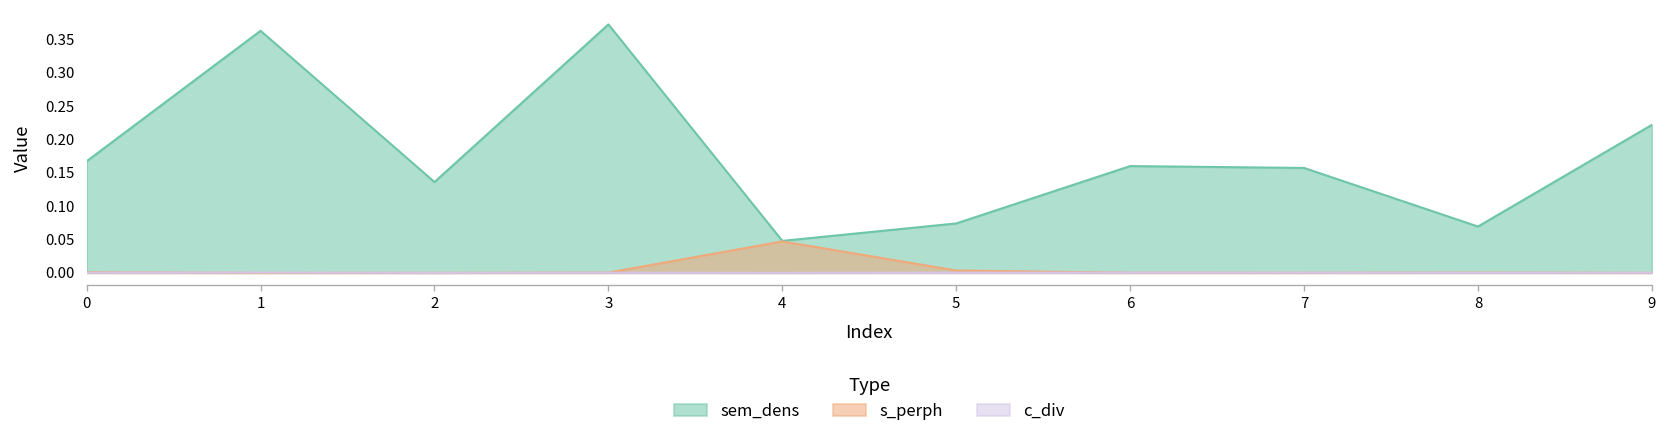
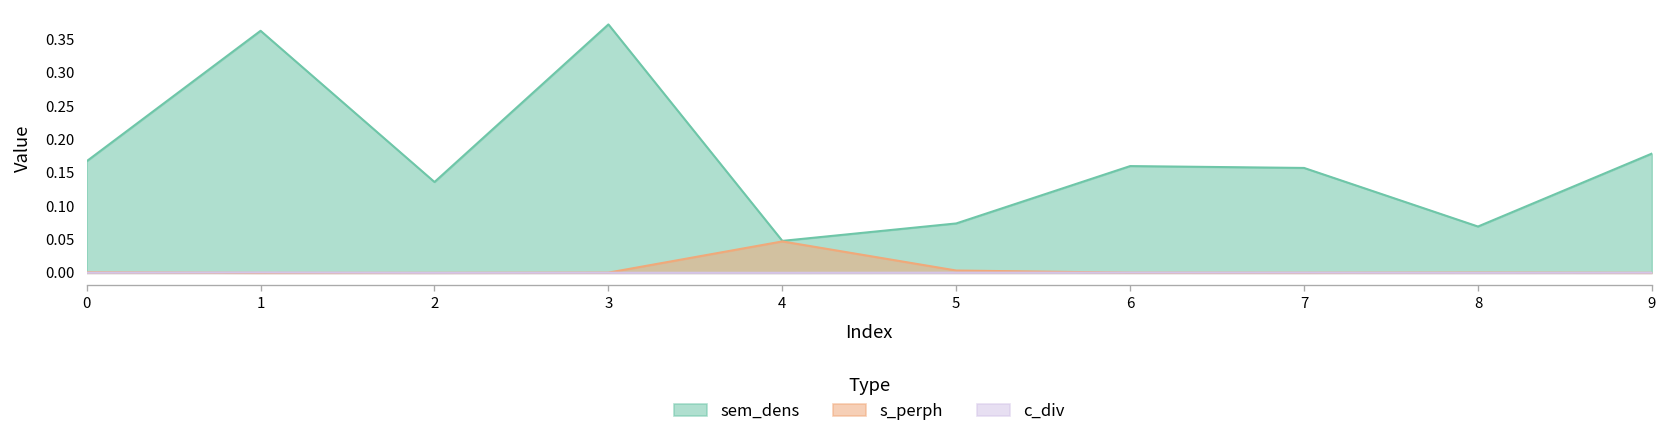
sem_dens, 9: 0.22 -> 0.18
